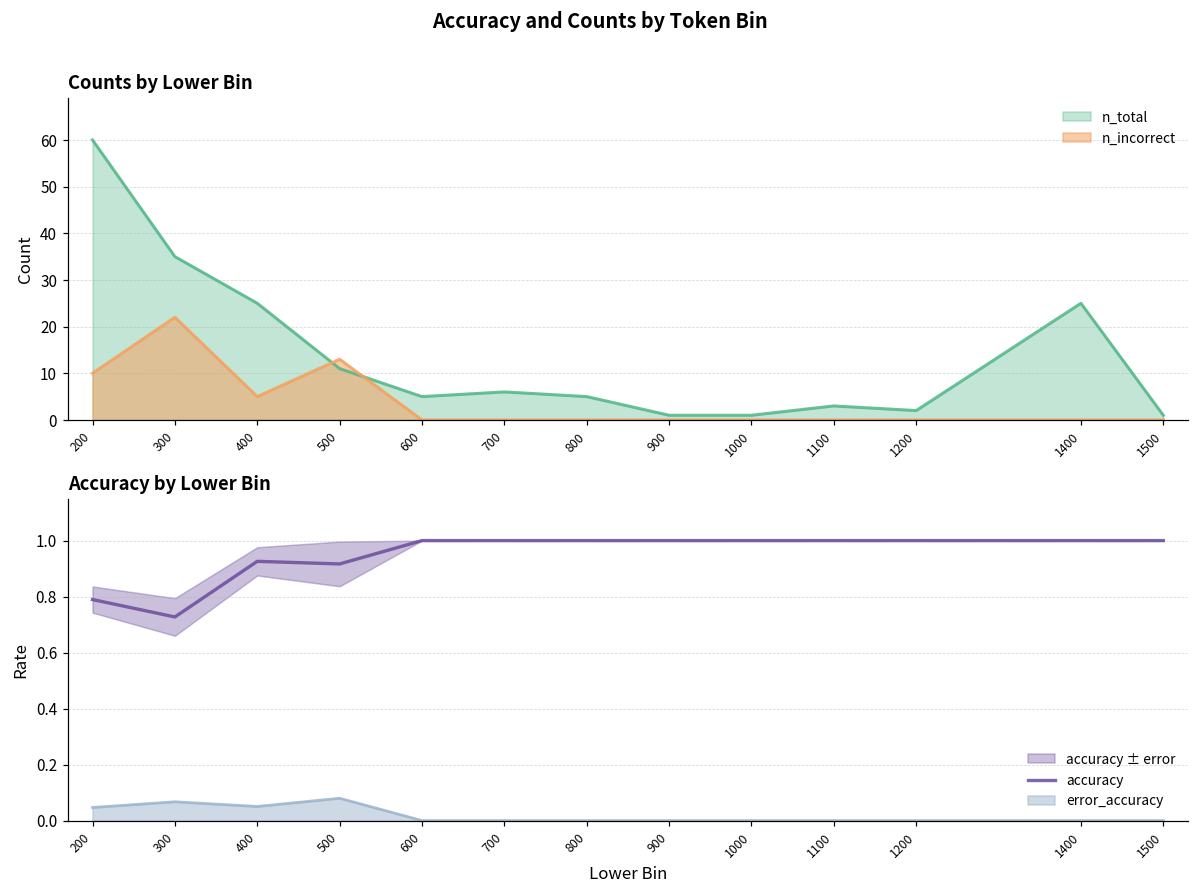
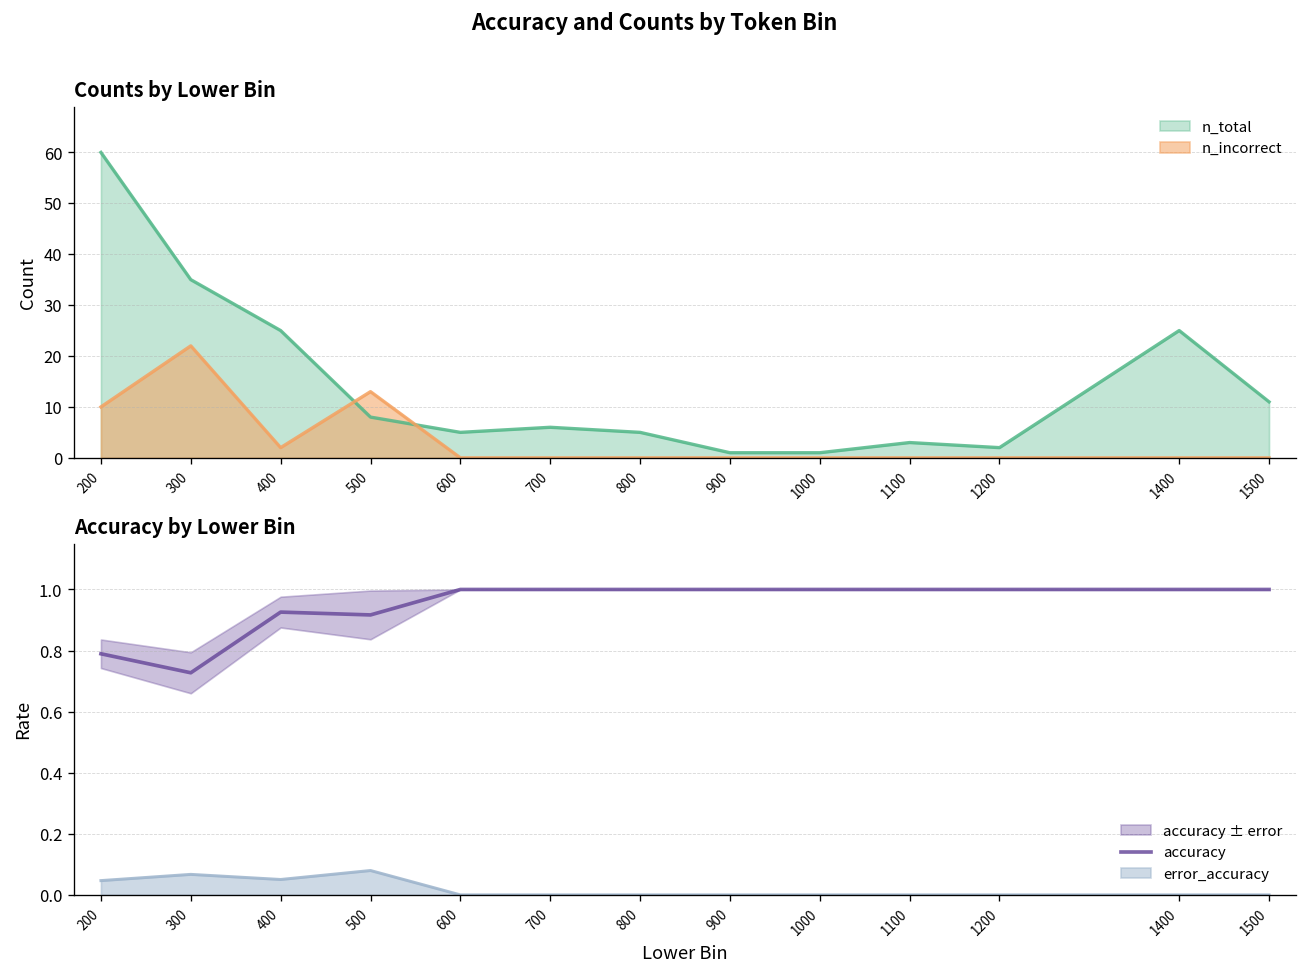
Counts by Lower Bin, n_incorrect, 400: 5 -> 2
Counts by Lower Bin, n_total, 500: 11 -> 8
Counts by Lower Bin, n_total, 1500: 1 -> 11
